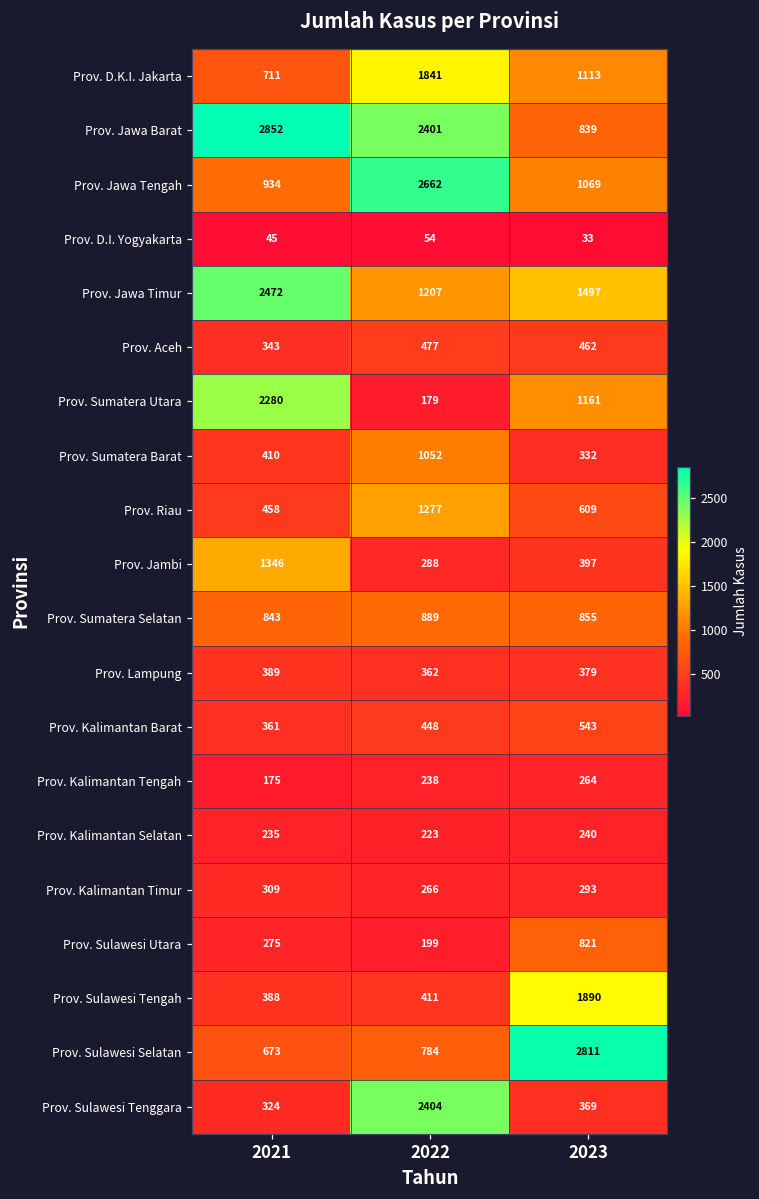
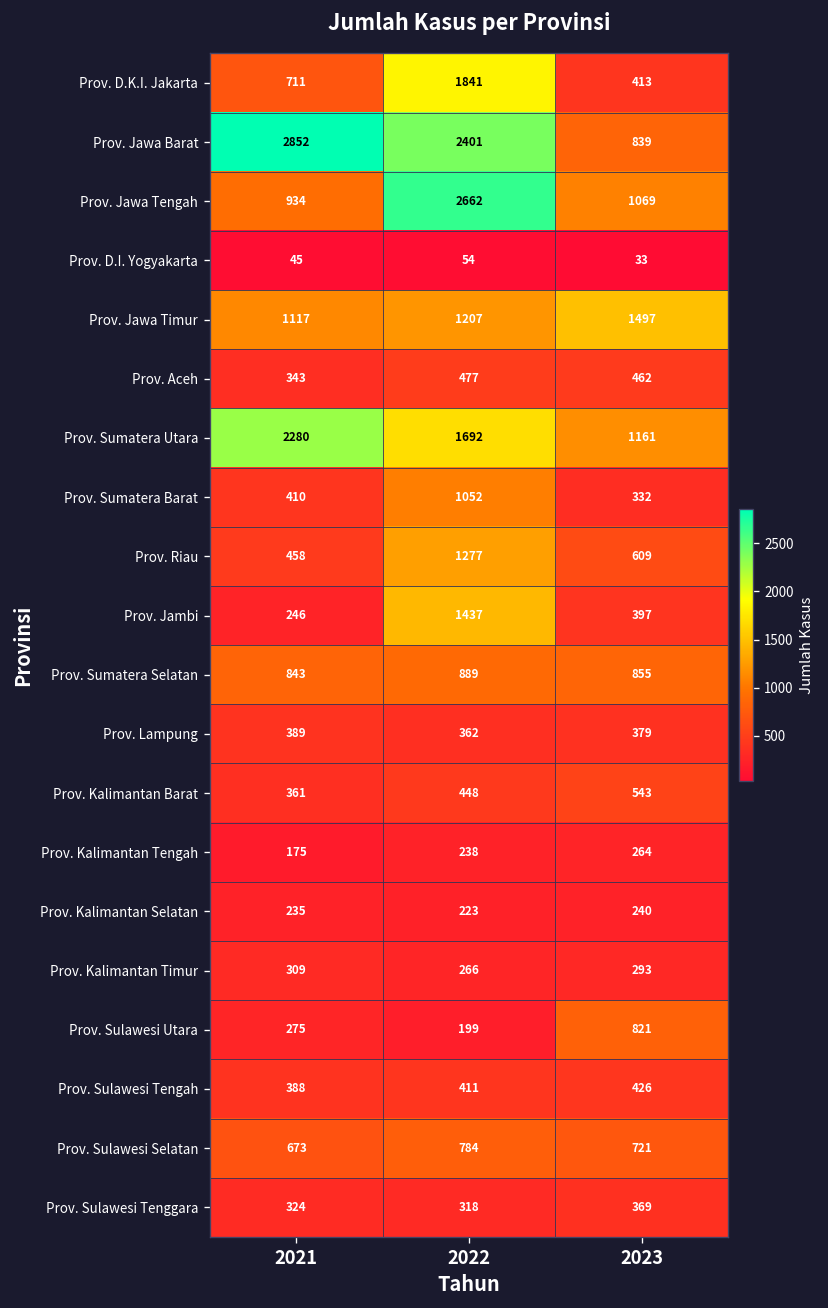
Prov. D.K.I. Jakarta, 2023: 1113 -> 413
Prov. Jawa Timur, 2021: 2472 -> 1117
Prov. Sumatera Utara, 2022: 179 -> 1692
Prov. Jambi, 2021: 1346 -> 246
Prov. Jambi, 2022: 288 -> 1437
Prov. Sulawesi Tengah, 2023: 1890 -> 426
Prov. Sulawesi Selatan, 2023: 2811 -> 721
Prov. Sulawesi Tenggara, 2022: 2404 -> 318
